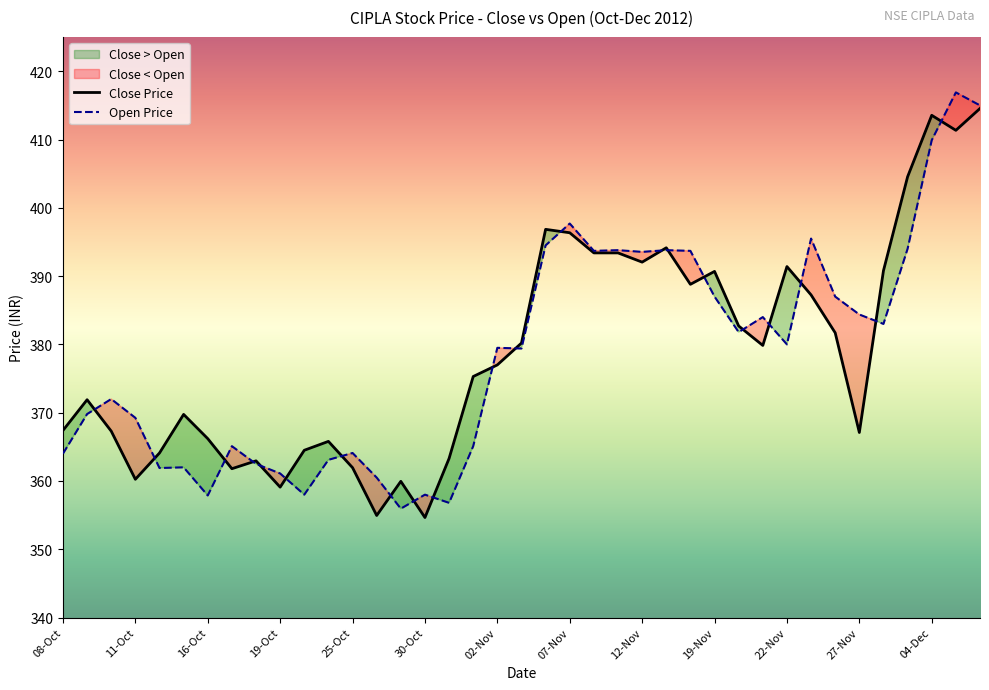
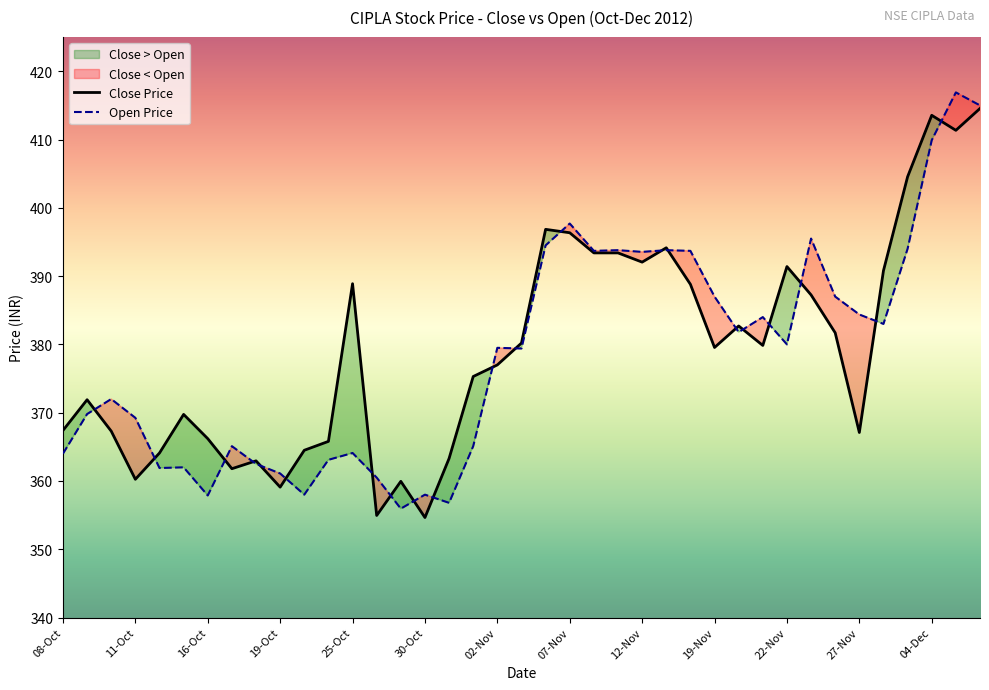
Close Price, 25-Oct: 362 -> 389
Close Price, 19-Nov: 391 -> 380
